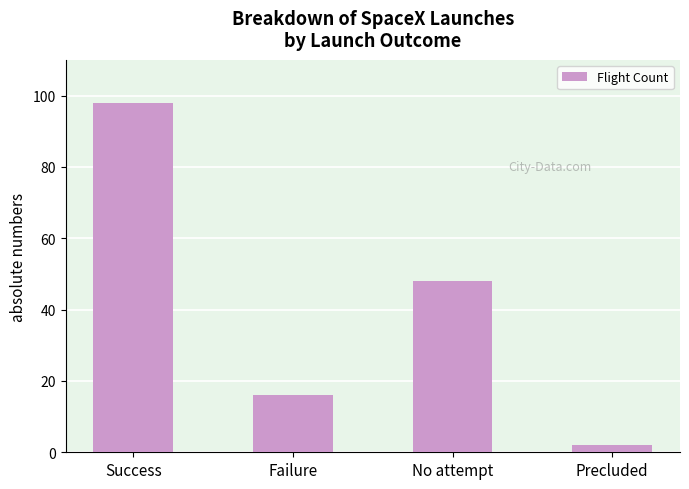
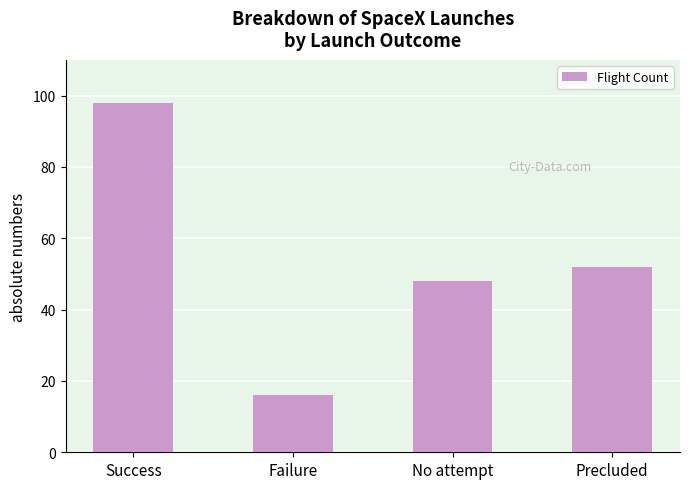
Precluded: 2 -> 52
